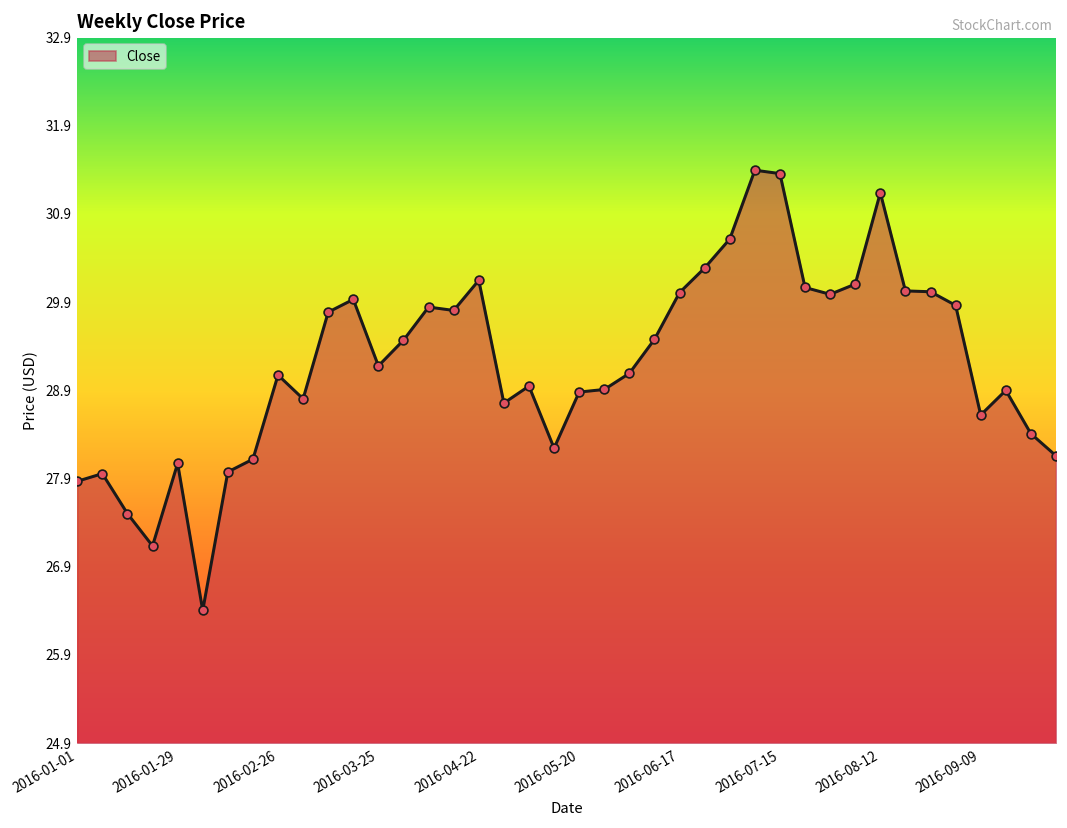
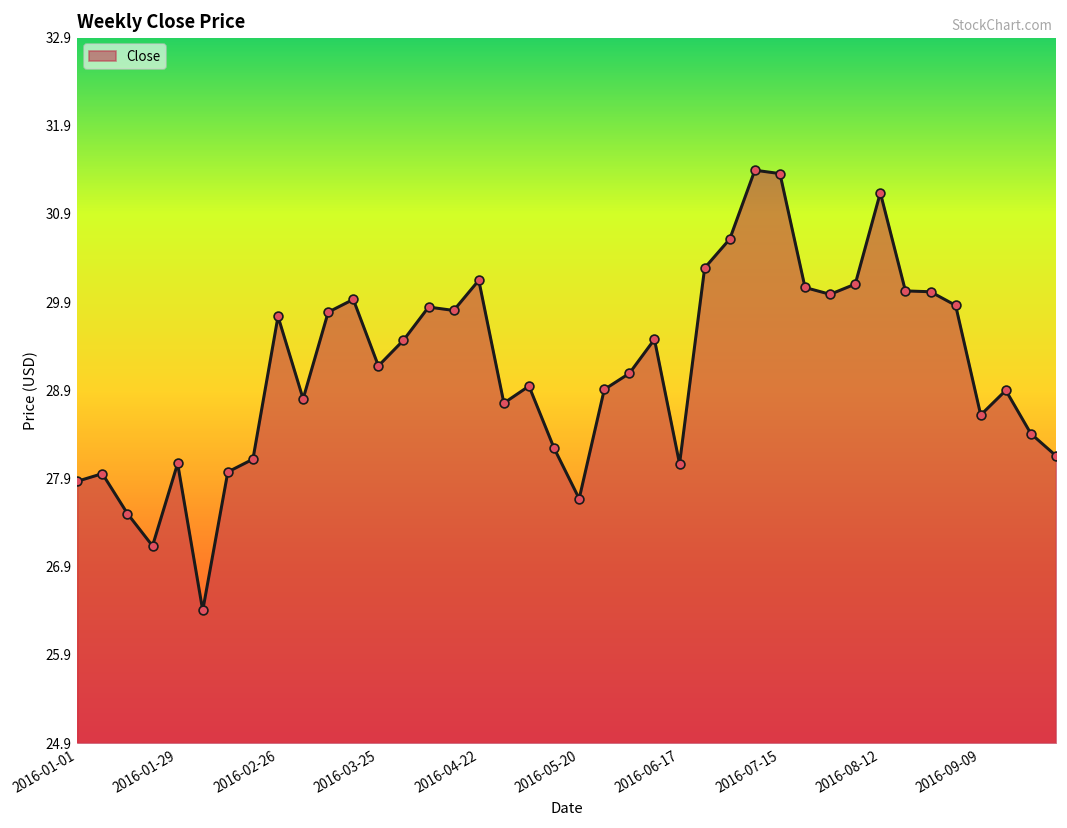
2016-02-26: 29.1 -> 29.7
2016-05-20: 28.9 -> 27.7
2016-06-17: 30.0 -> 28.1
